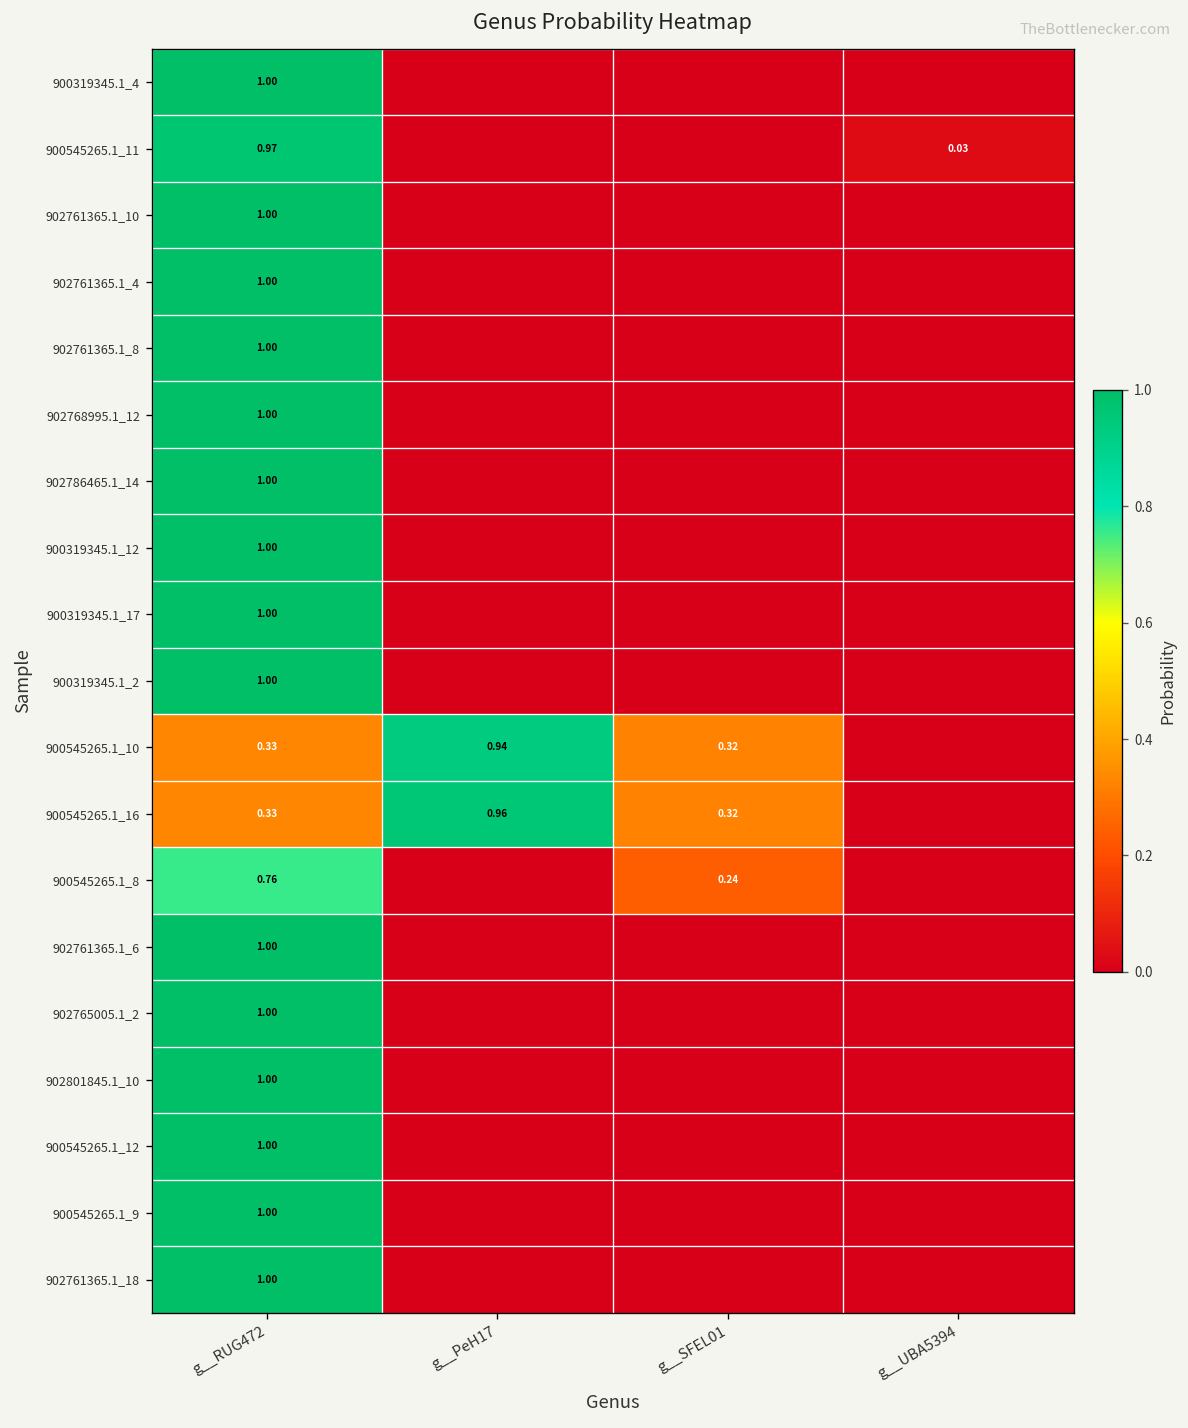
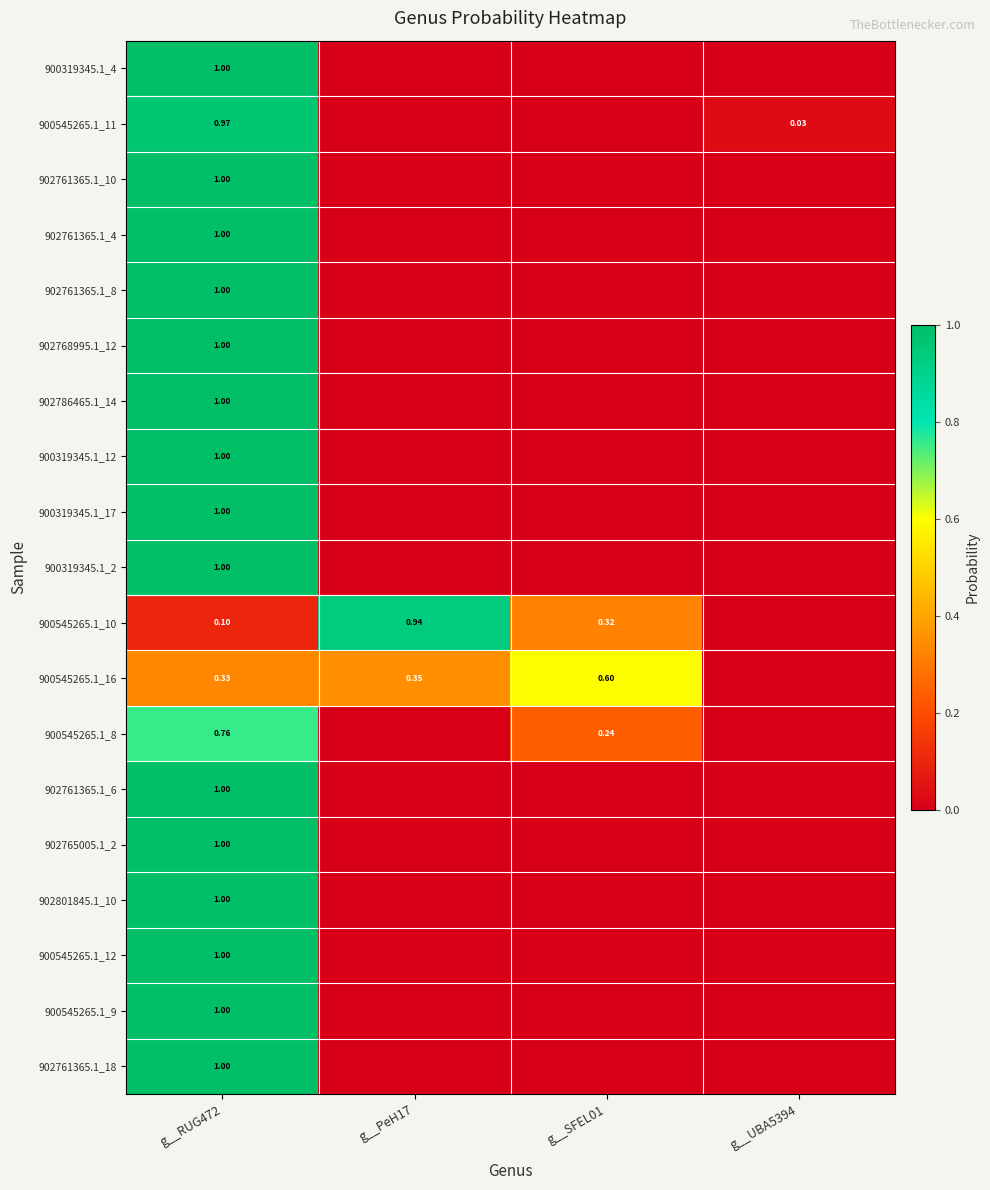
900545265.1_10, g__RUG472: 0.33 -> 0.10
900545265.1_16, g__PeH17: 0.96 -> 0.35
900545265.1_16, g__SFEL01: 0.32 -> 0.60
